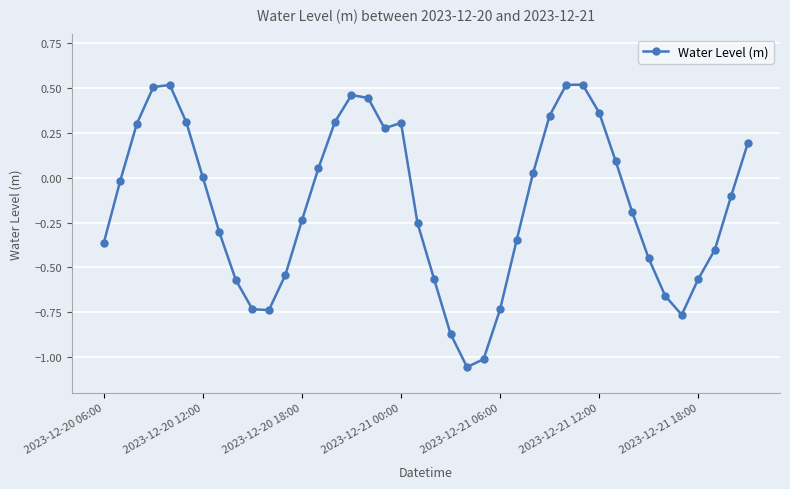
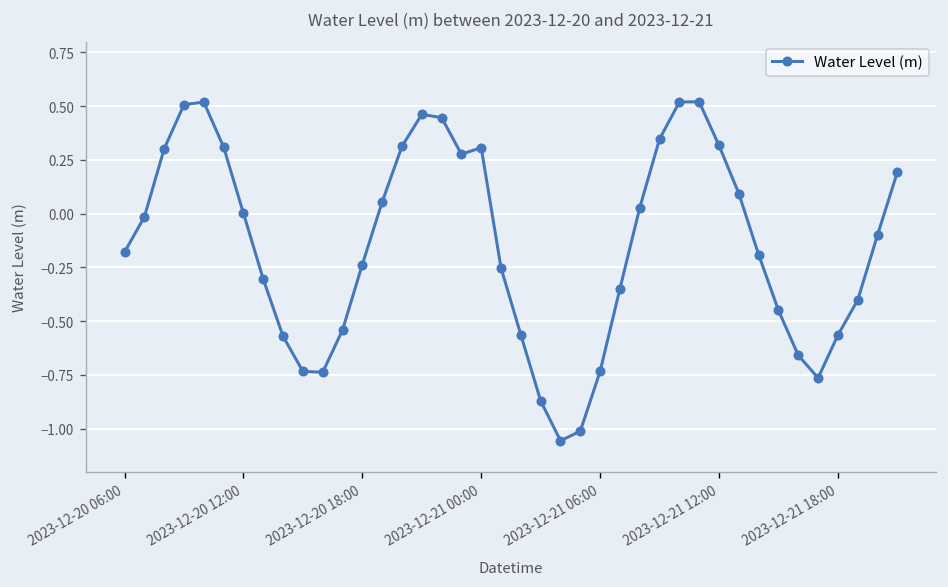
2023-12-20 06:00: -0.36 -> -0.18
2023-12-21 12:00: 0.36 -> 0.32
